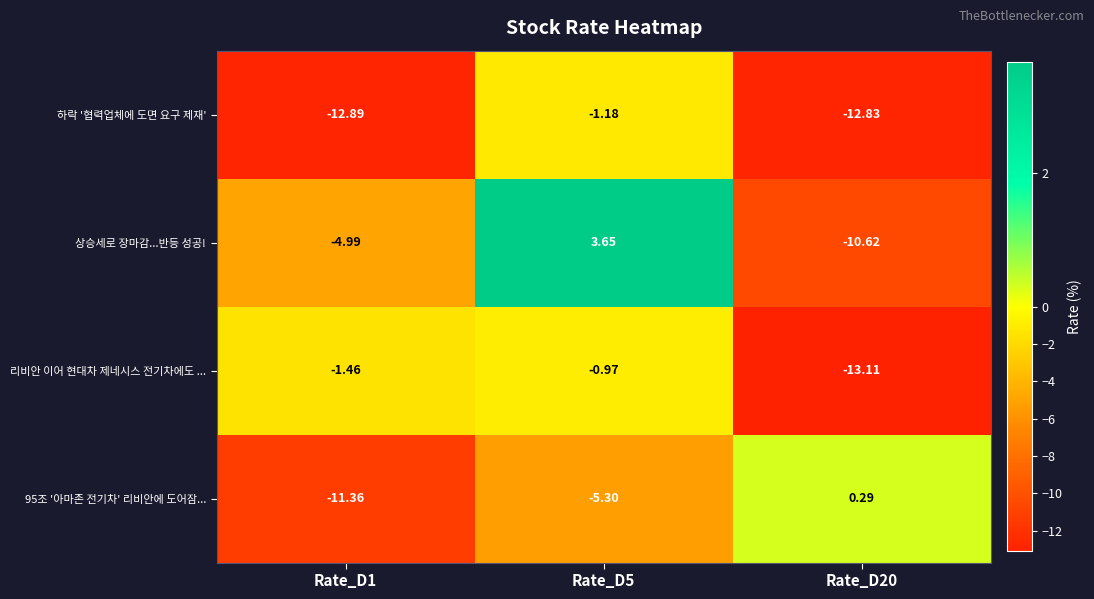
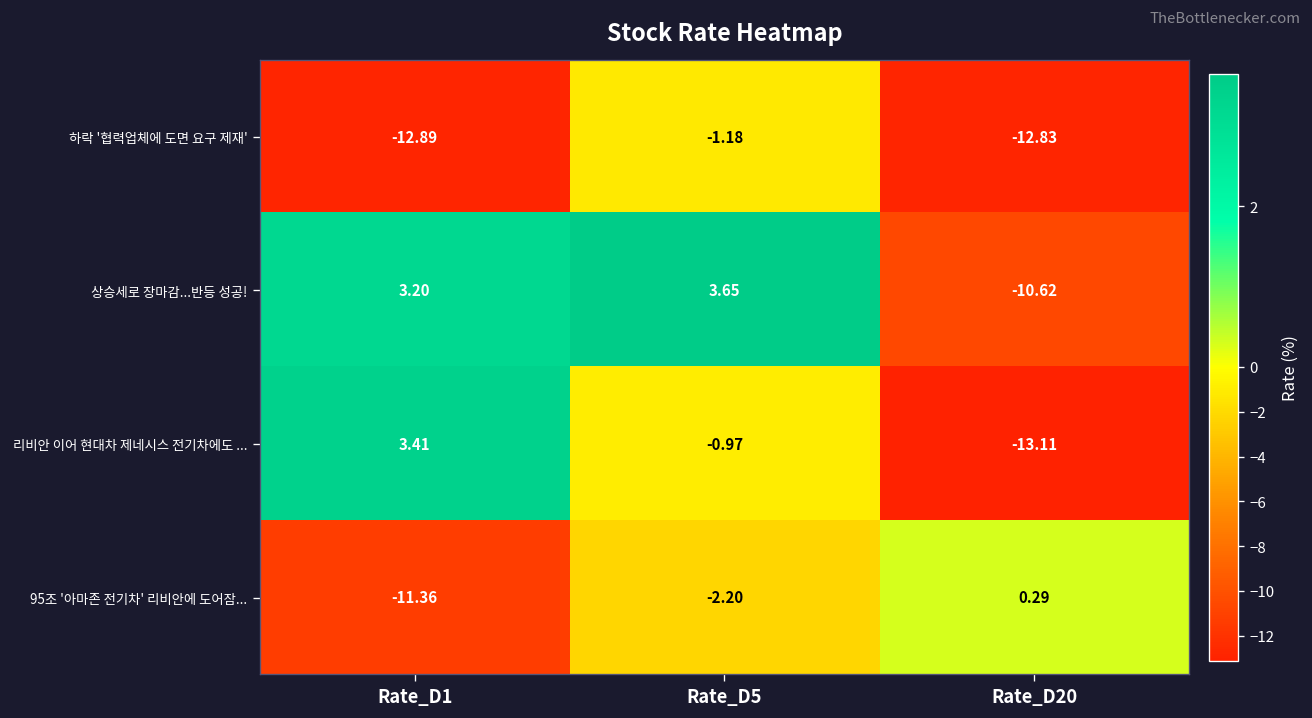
상승세로 장마감...반등 성공!, Rate_D1: -4.99 -> 3.20
리비안 이어 현대차 제네시스 전기차에도 ..., Rate_D1: -1.46 -> 3.41
95조 '아마존 전기차' 리비안에 도어잠..., Rate_D5: -5.30 -> -2.20
